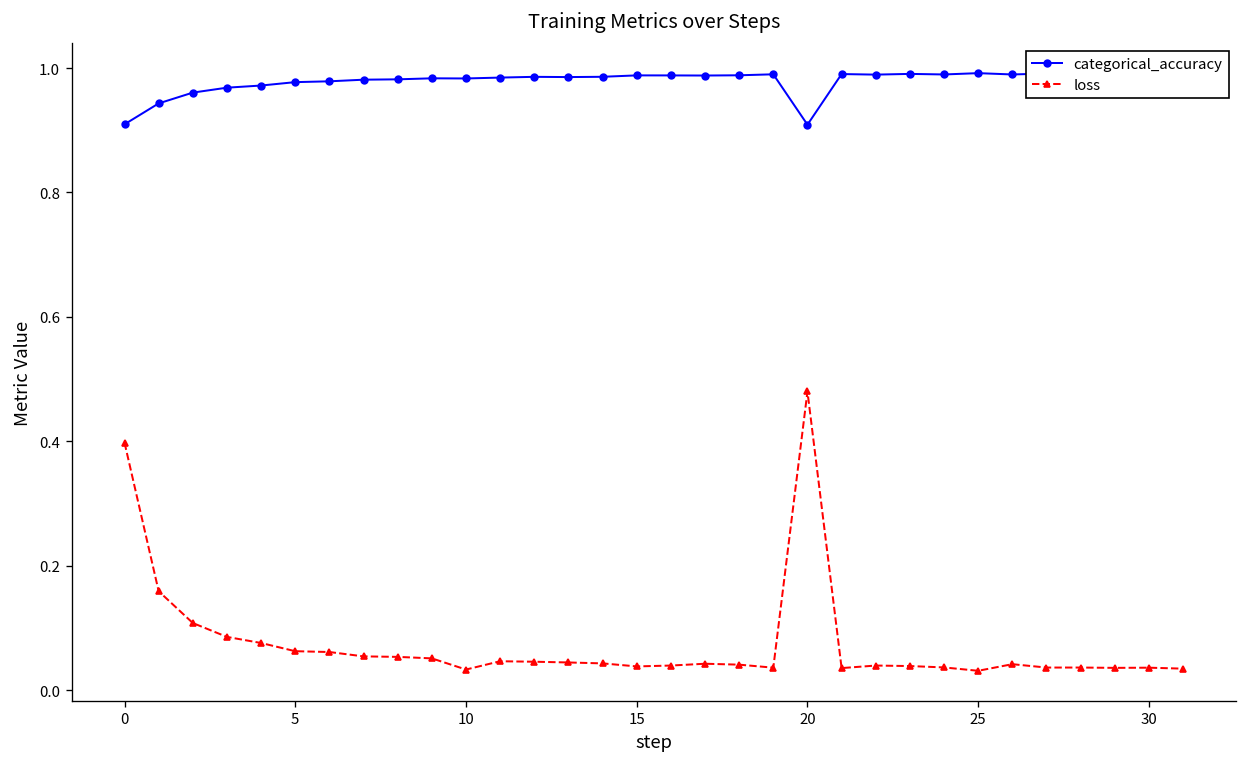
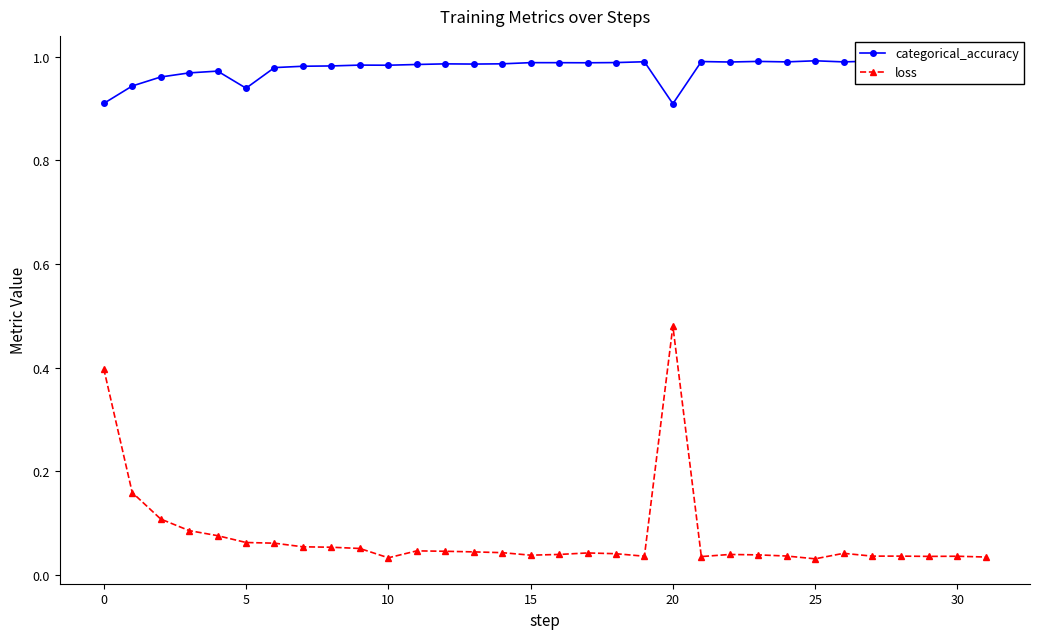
categorical_accuracy, 5: 0.98 -> 0.94
